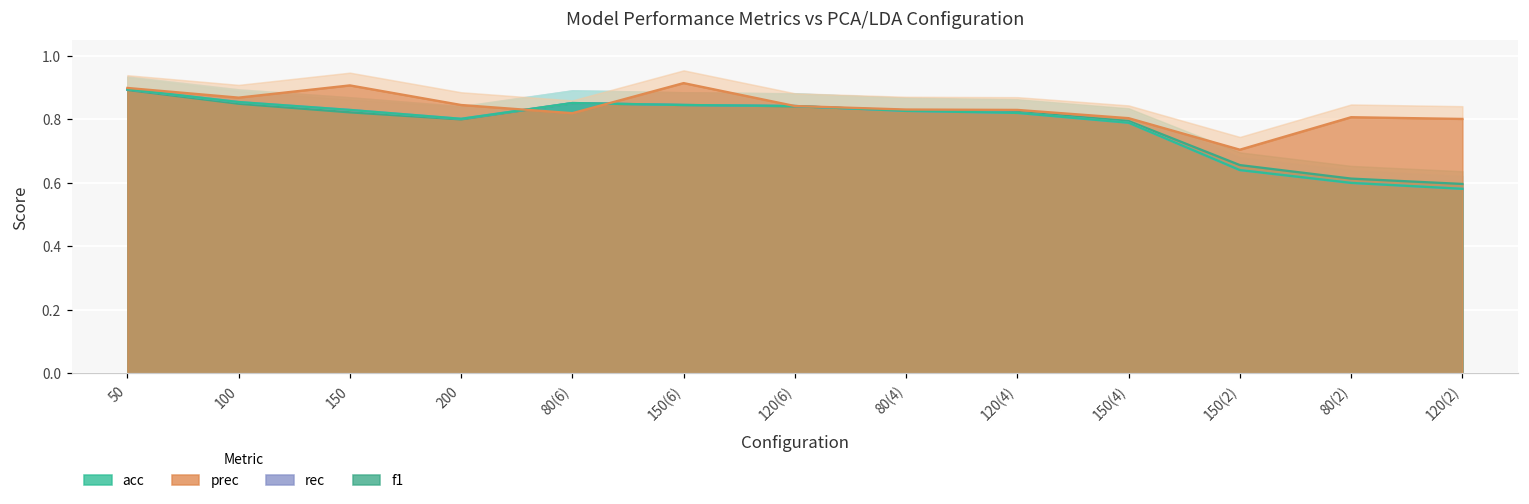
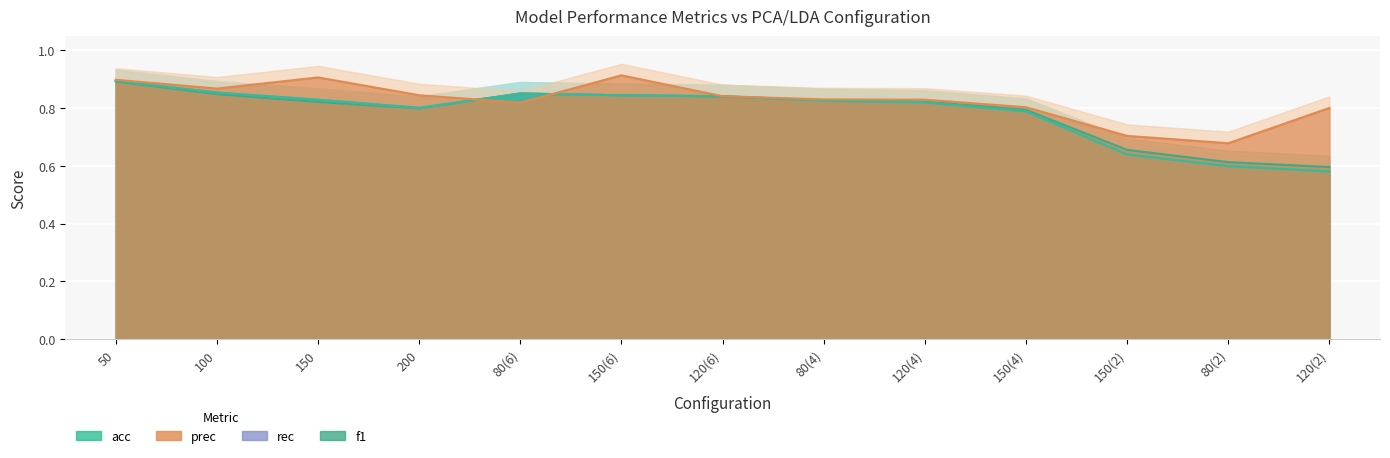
prec, 80(2): 0.81 -> 0.68
